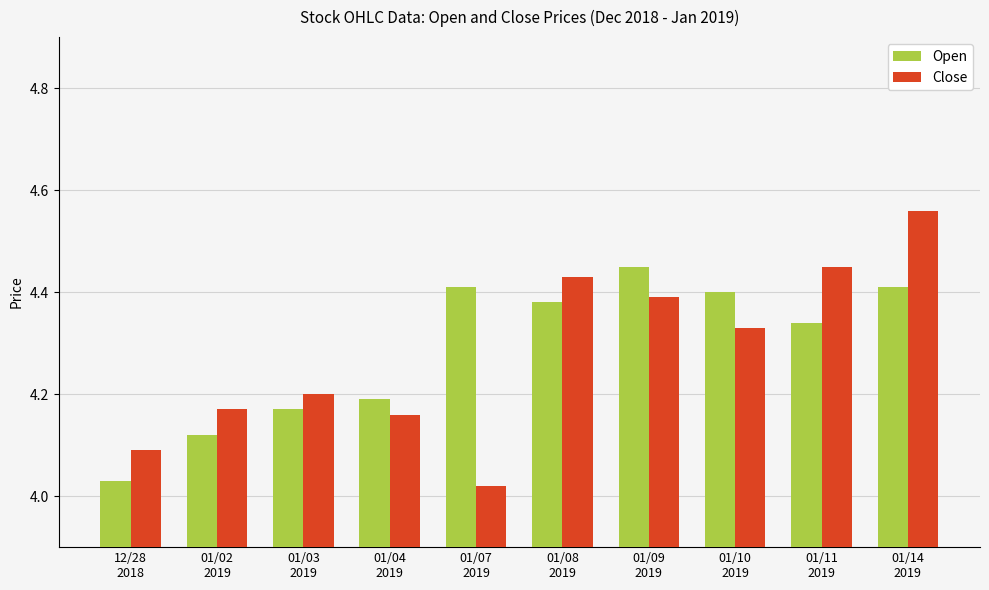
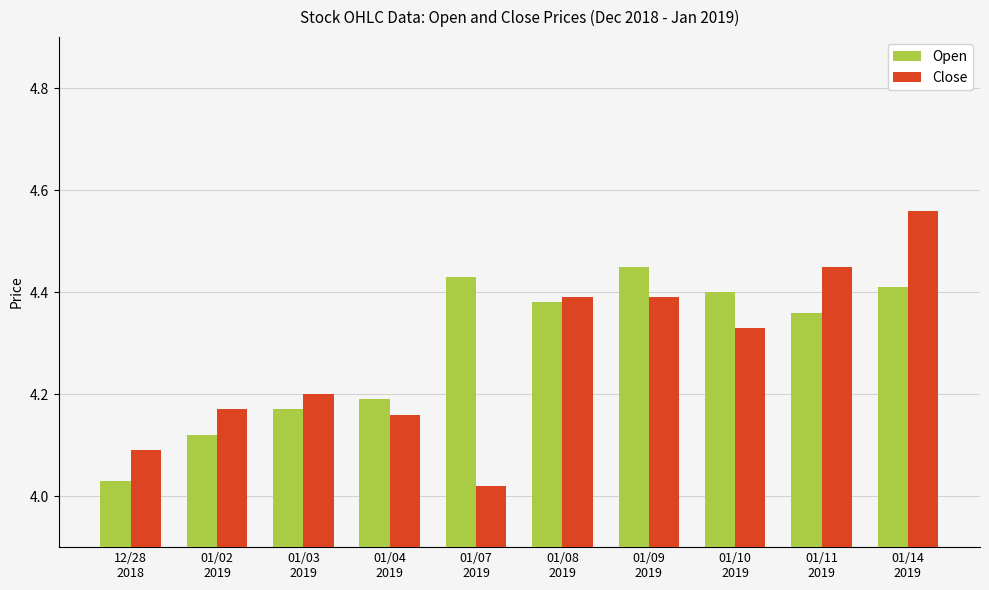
Open, 01/07 2019: 4.41 -> 4.43
Close, 01/08 2019: 4.43 -> 4.39
Open, 01/11 2019: 4.34 -> 4.36
